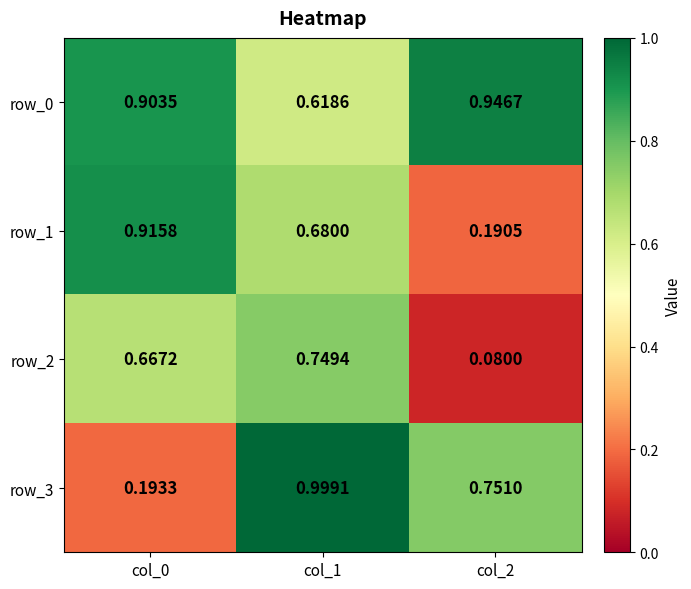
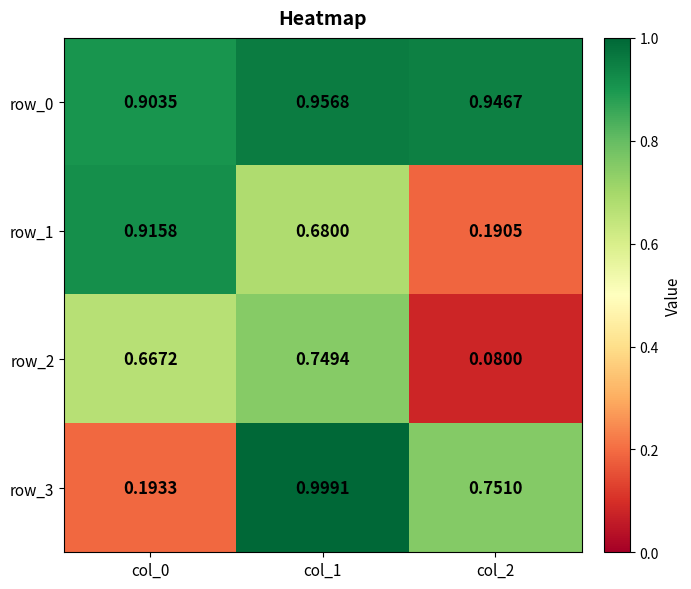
row_0, col_1: 0.6186 -> 0.9568
